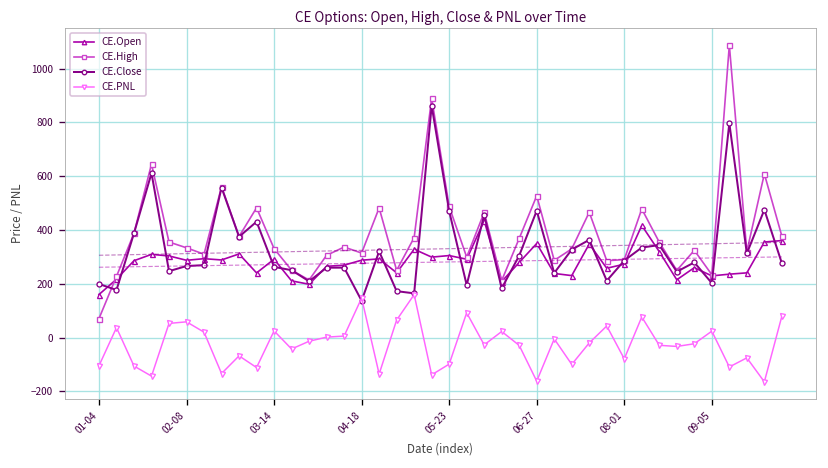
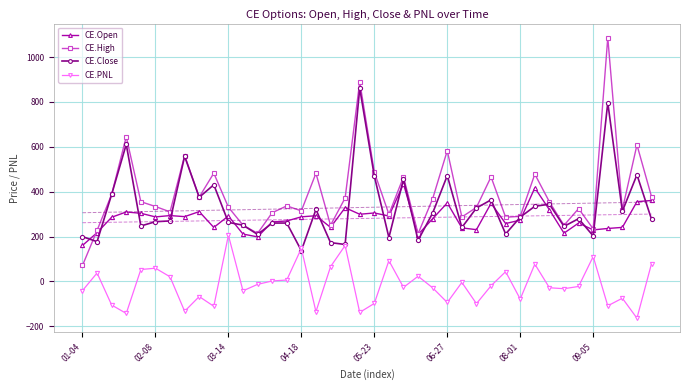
CE.PNL, 01-04: -100 -> -40
CE.PNL, 03-14: 30 -> 210
CE.High, 06-27: 530 -> 580
CE.PNL, 06-27: -160 -> -90
CE.PNL, 09-05: 20 -> 110
